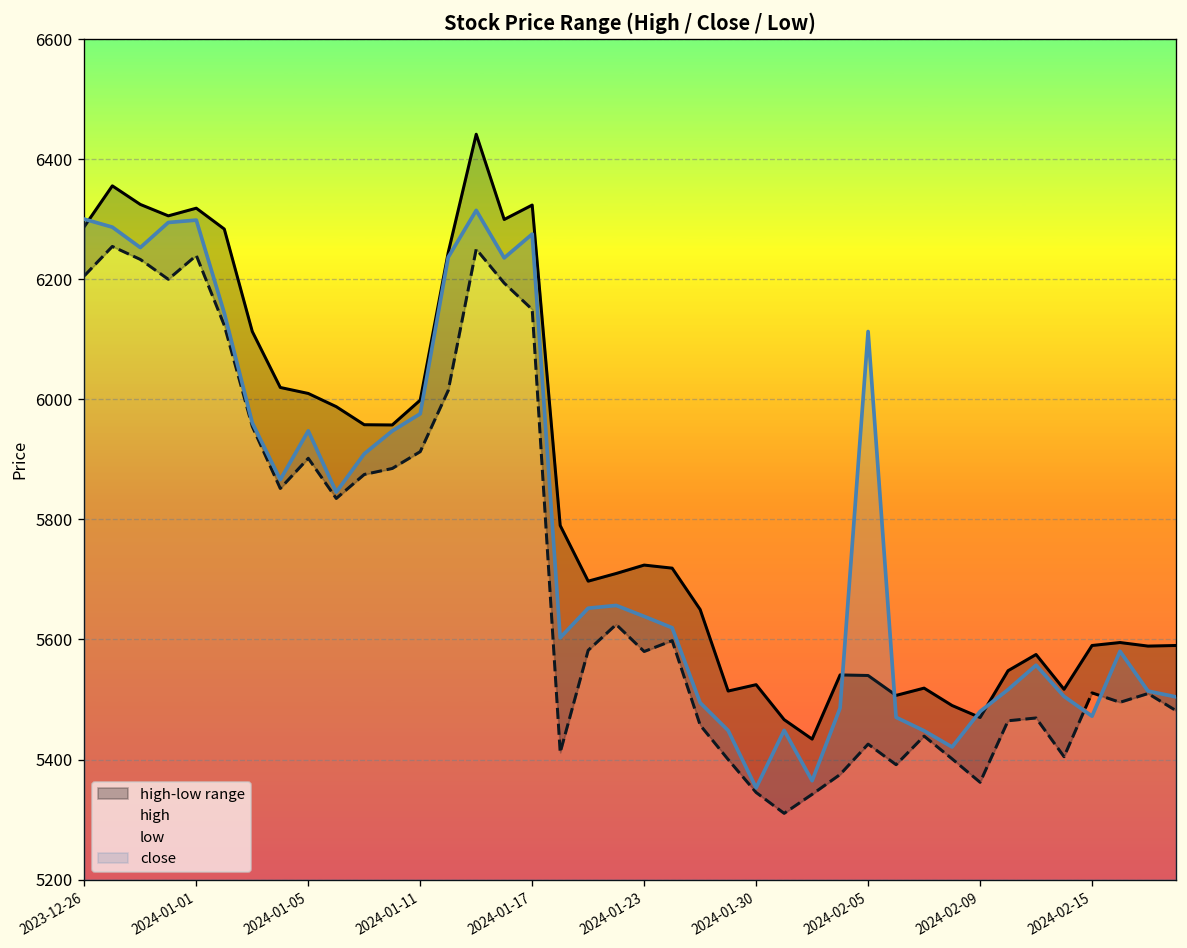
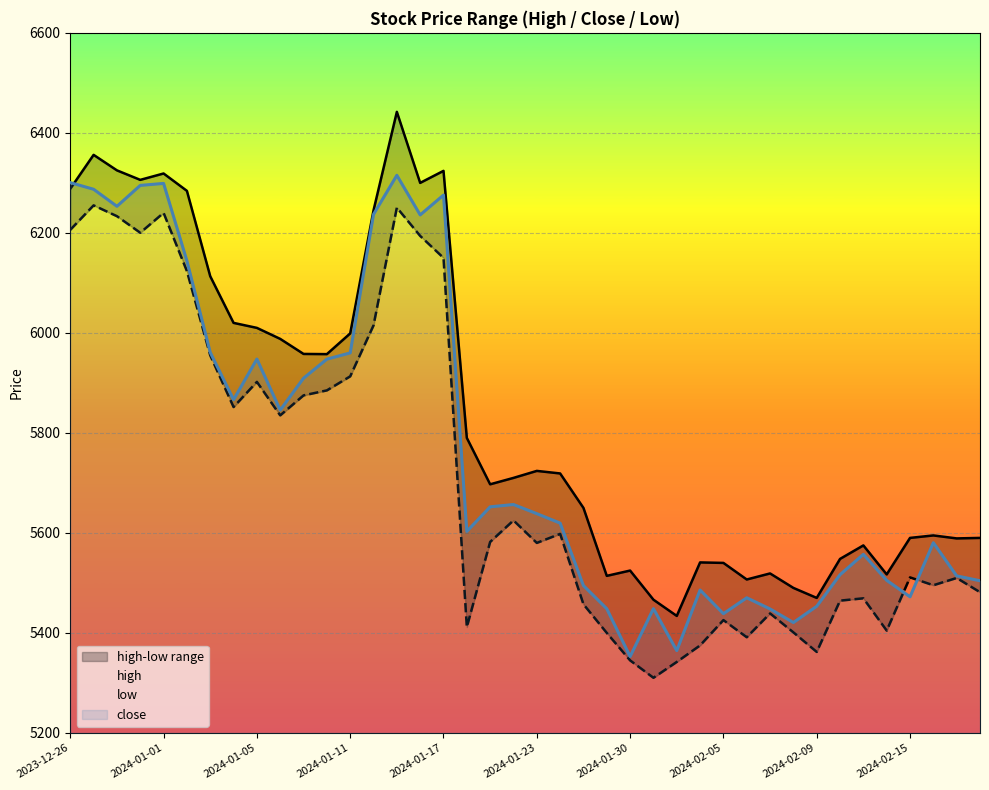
close, 2024-01-11: 5980 -> 5960
close, 2024-02-05: 6110 -> 5440
close, 2024-02-09: 5480 -> 5450
